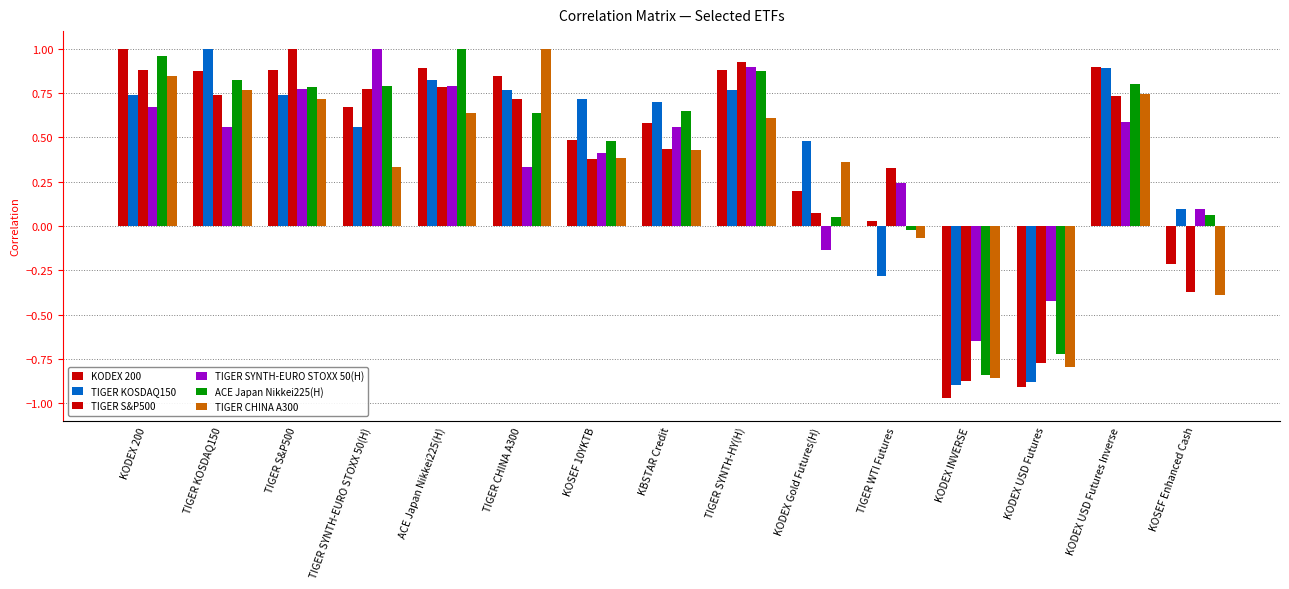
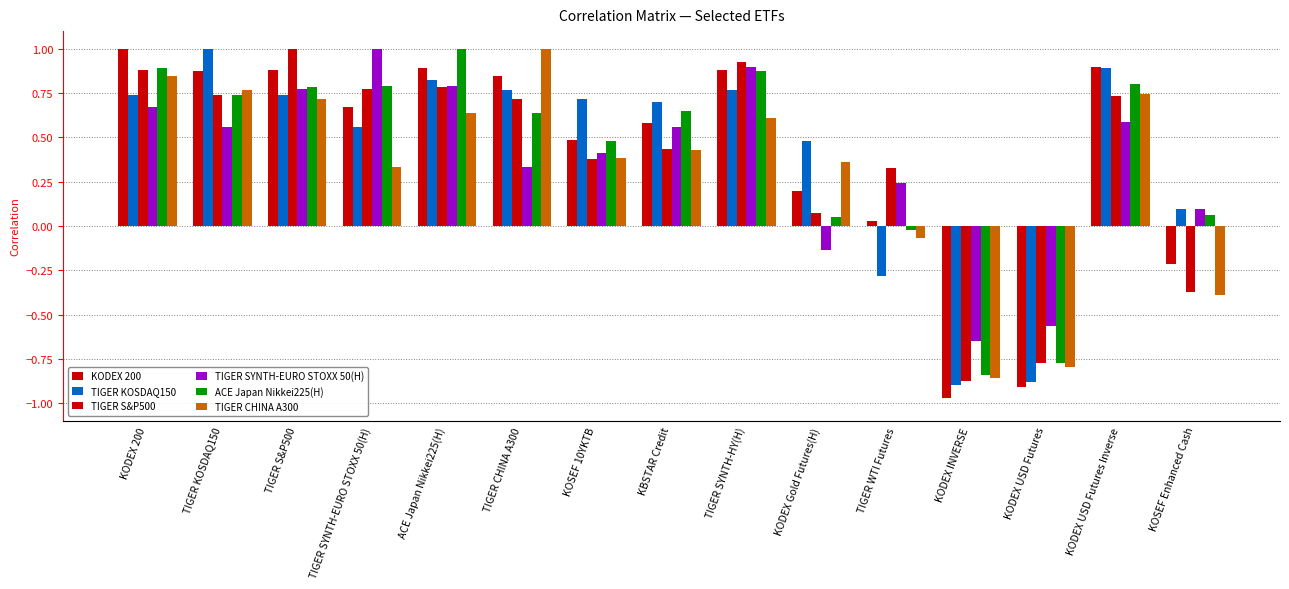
ACE Japan Nikkei225(H), KODEX 200: 0.96 -> 0.89
ACE Japan Nikkei225(H), TIGER KOSDAQ150: 0.83 -> 0.74
TIGER SYNTH-EURO STOXX 50(H), KODEX USD Futures: -0.42 -> -0.57
ACE Japan Nikkei225(H), KODEX USD Futures: -0.72 -> -0.77
